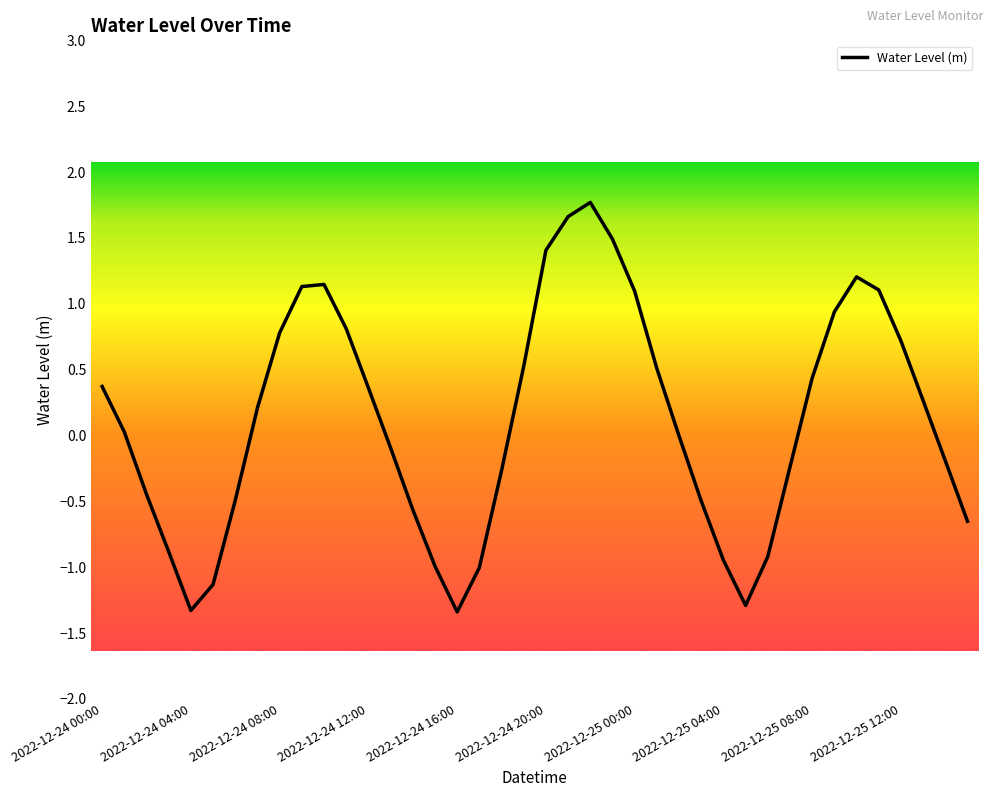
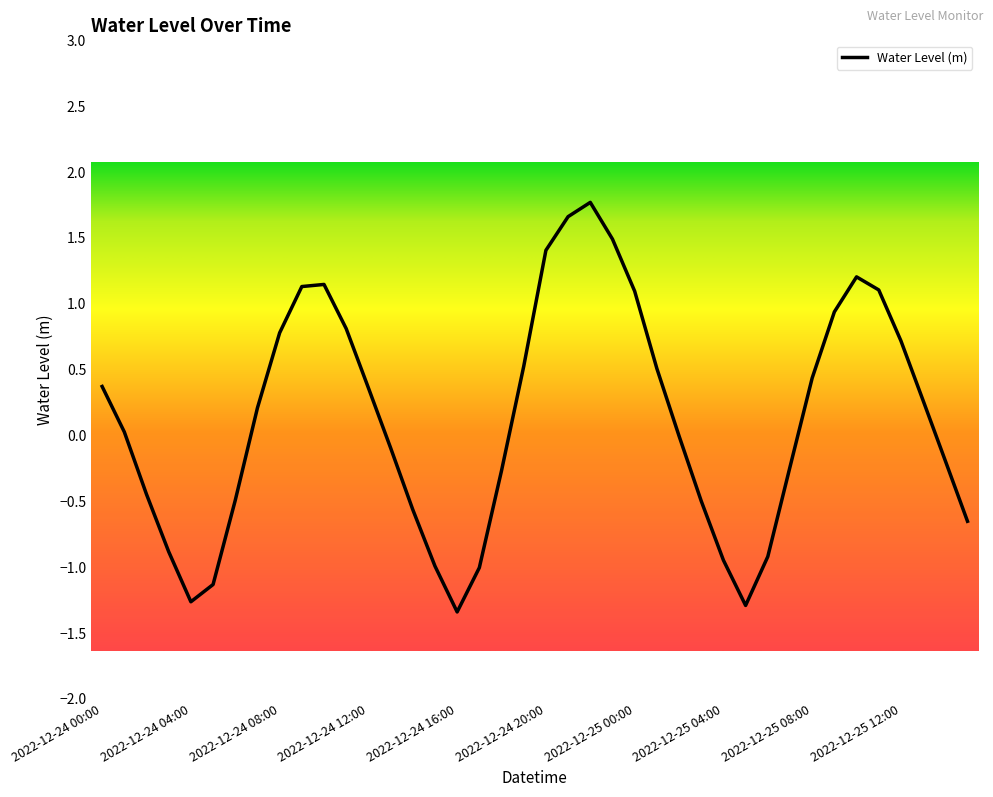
2022-12-24 04:00: -1.33 -> -1.26
